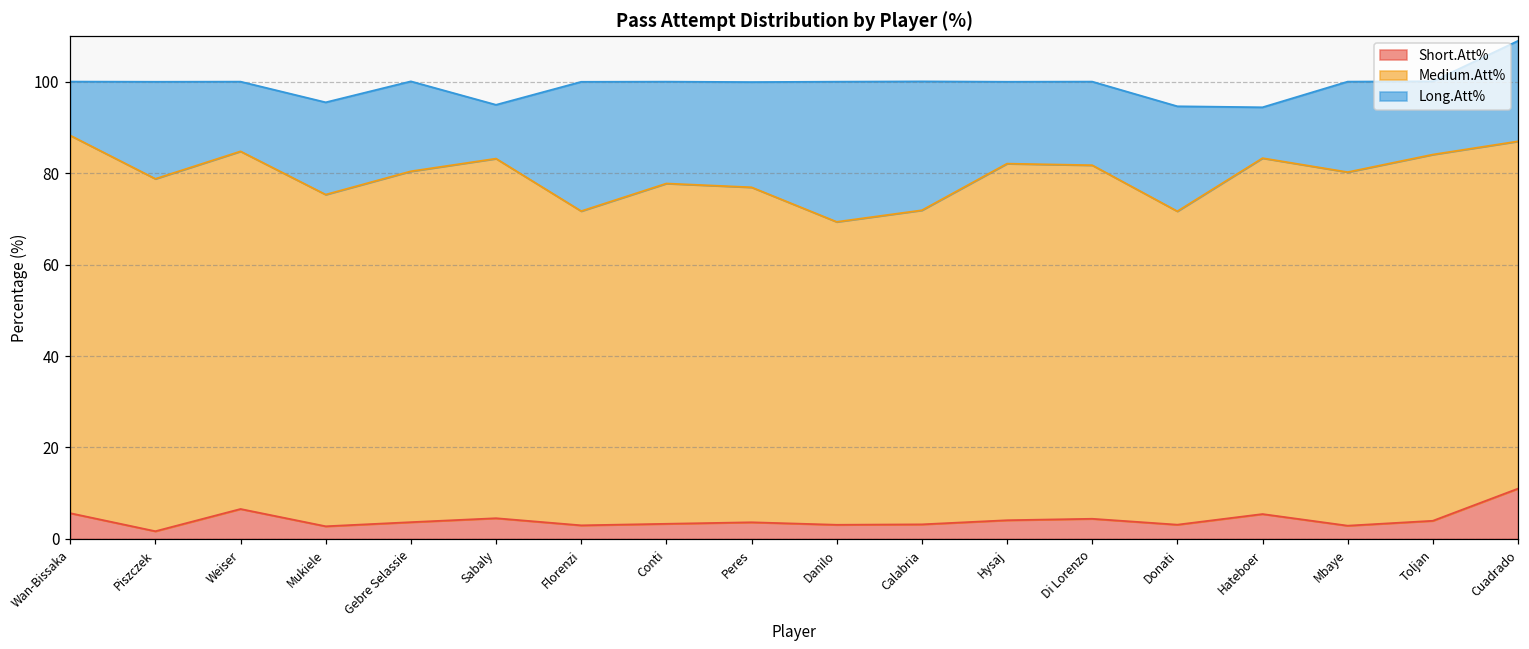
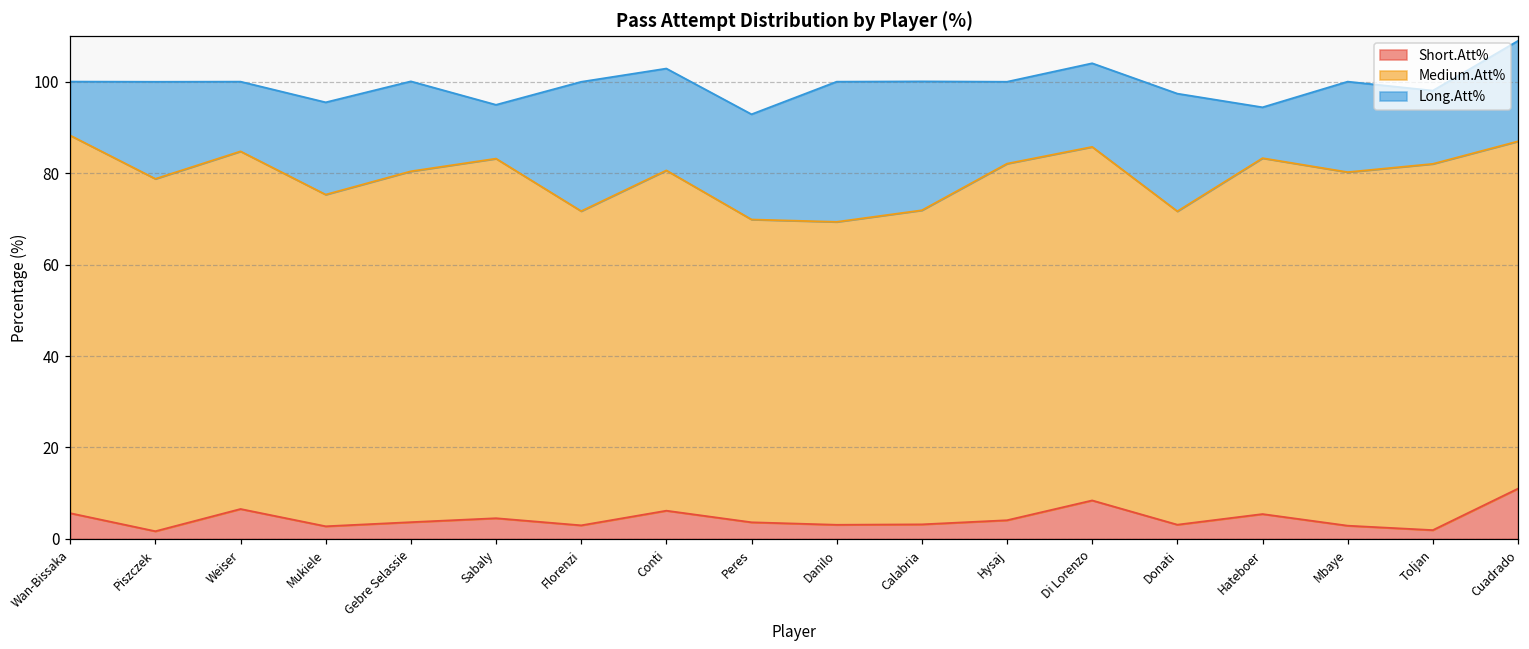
Short.Att%, Conti: 3 -> 6
Medium.Att%, Peres: 73 -> 66
Short.Att%, Di Lorenzo: 4 -> 8
Long.Att%, Donati: 23 -> 26
Short.Att%, Toljan: 4 -> 2
